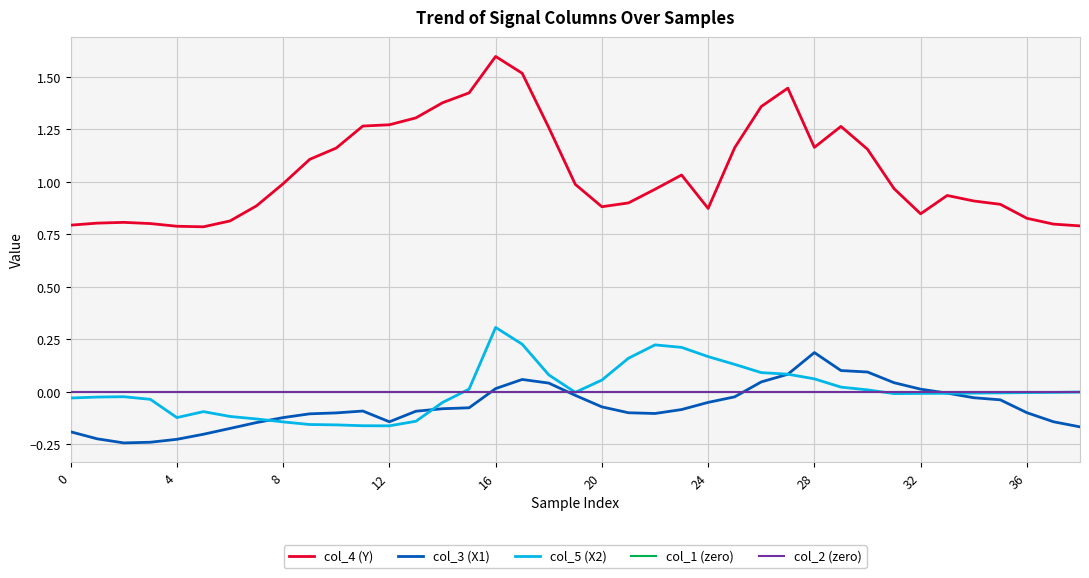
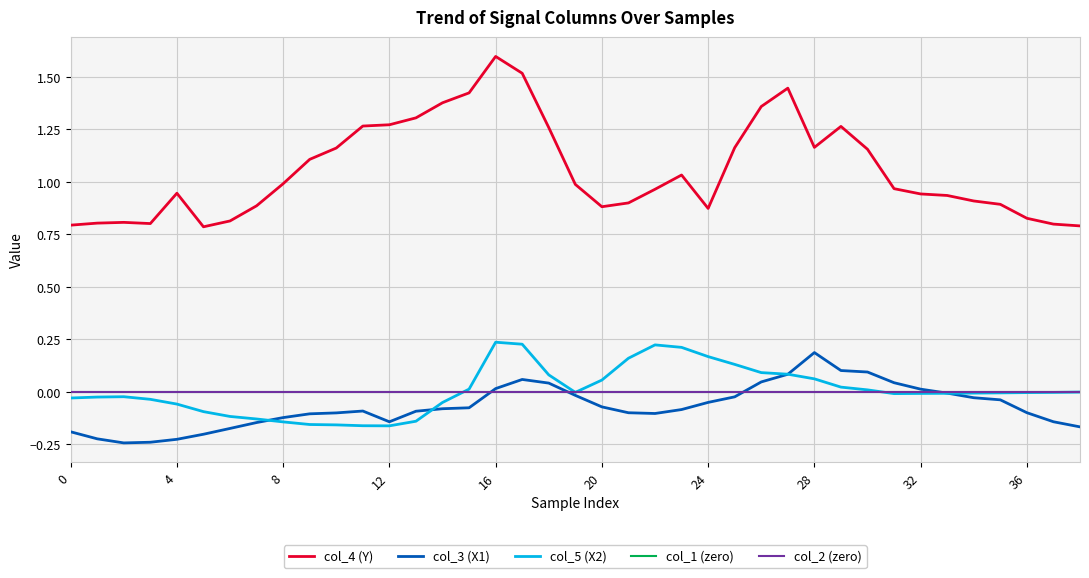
col_4 (Y), 4: 0.79 -> 0.95
col_5 (X2), 4: -0.12 -> -0.06
col_5 (X2), 16: 0.31 -> 0.24
col_4 (Y), 32: 0.85 -> 0.94
